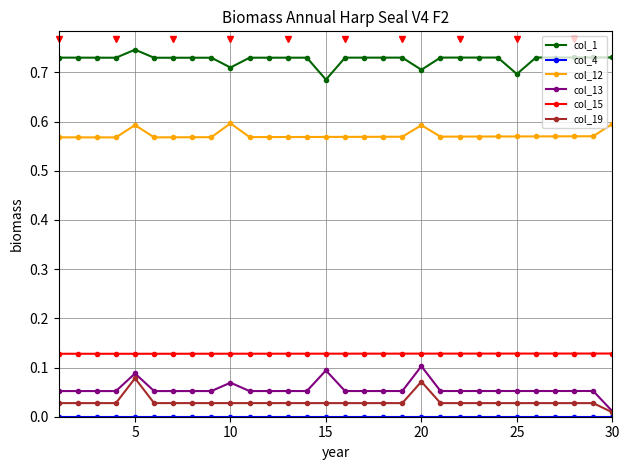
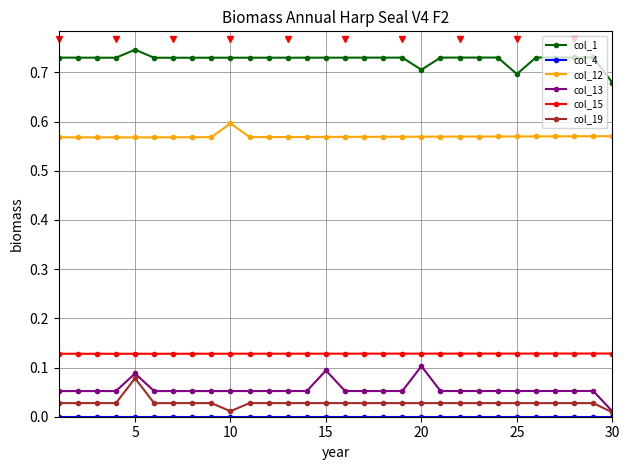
col_12, 5: 0.59 -> 0.57
col_1, 10: 0.71 -> 0.73
col_13, 10: 0.07 -> 0.05
col_19, 10: 0.03 -> 0.01
col_1, 15: 0.69 -> 0.73
col_12, 20: 0.59 -> 0.57
col_19, 20: 0.07 -> 0.03
col_1, 30: 0.73 -> 0.68
col_12, 30: 0.60 -> 0.57
